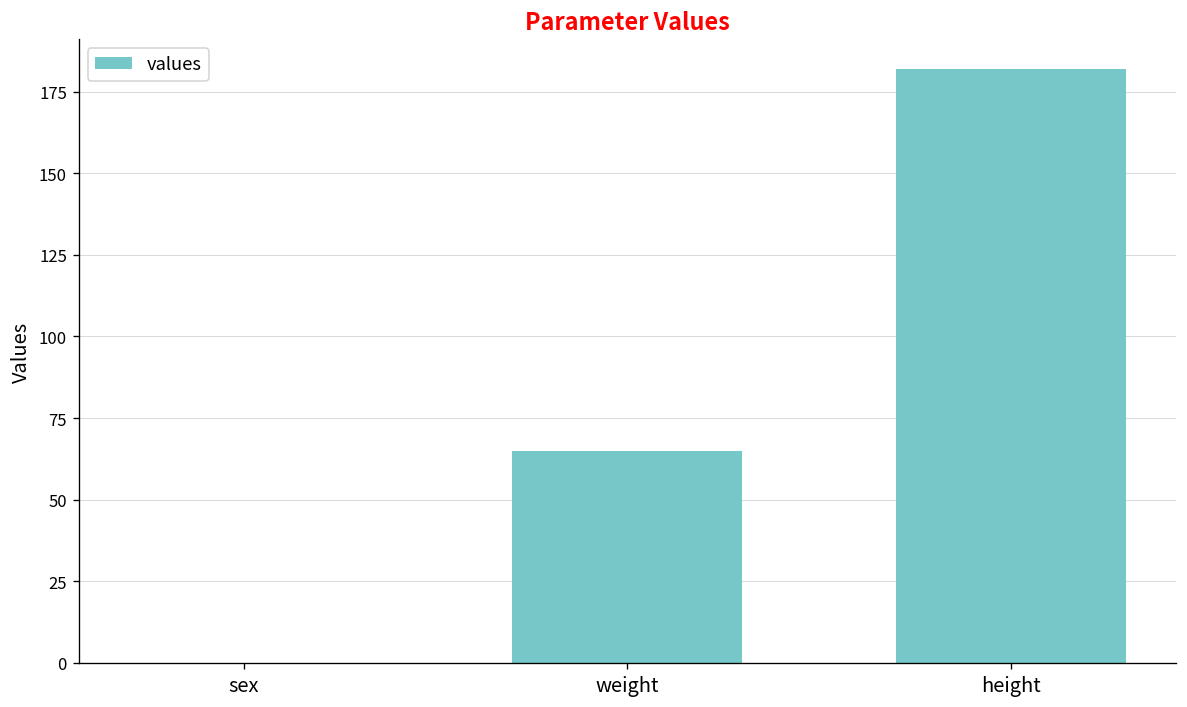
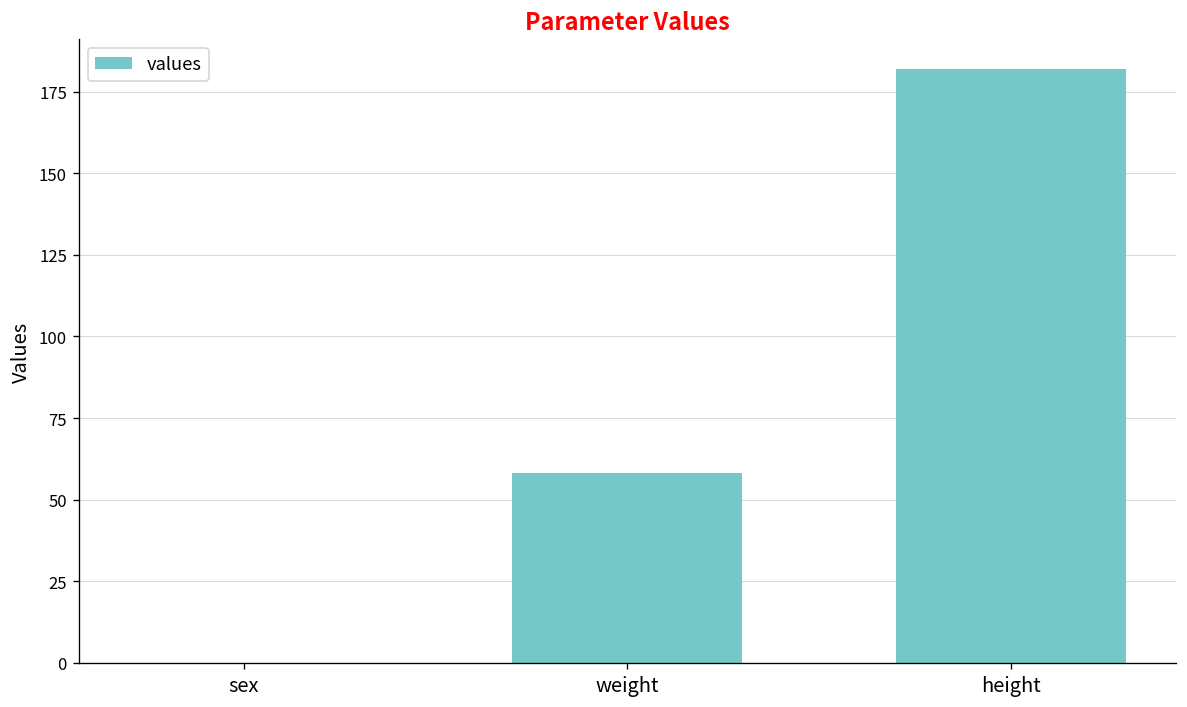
weight: 65 -> 58
